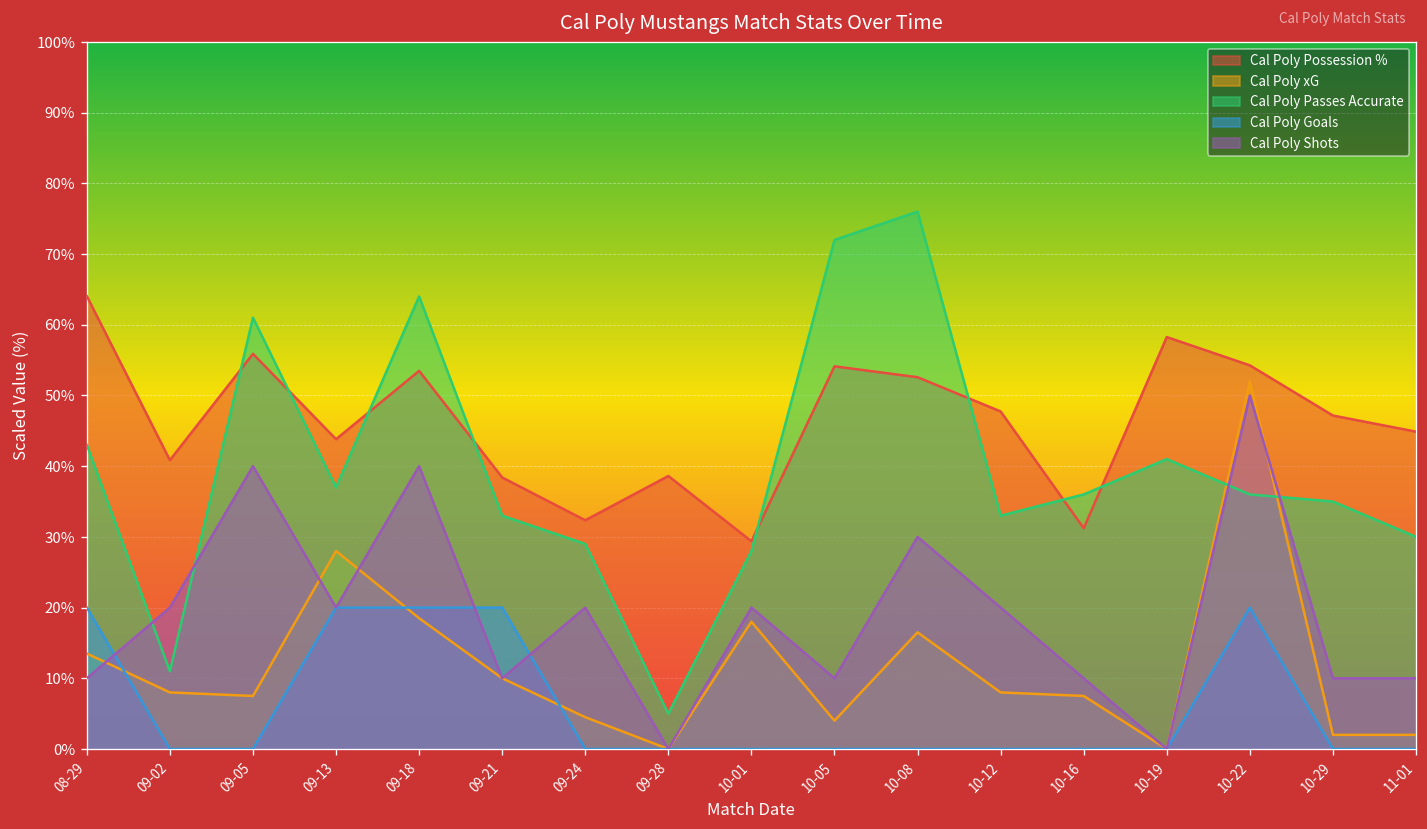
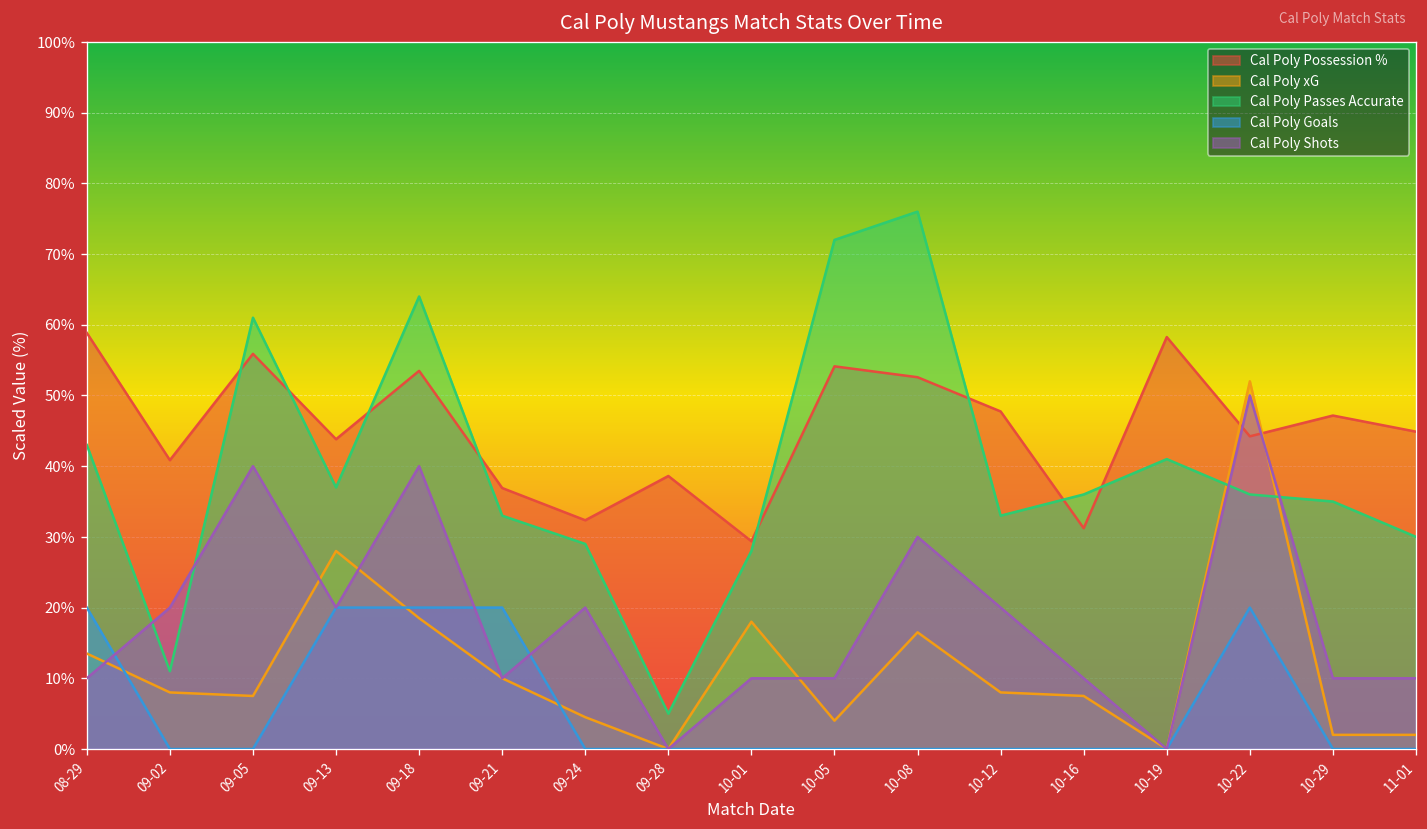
Cal Poly Possession %, 08-29: 64% -> 59%
Cal Poly Possession %, 09-21: 38% -> 37%
Cal Poly Shots, 10-01: 20% -> 10%
Cal Poly Possession %, 10-22: 54% -> 44%
